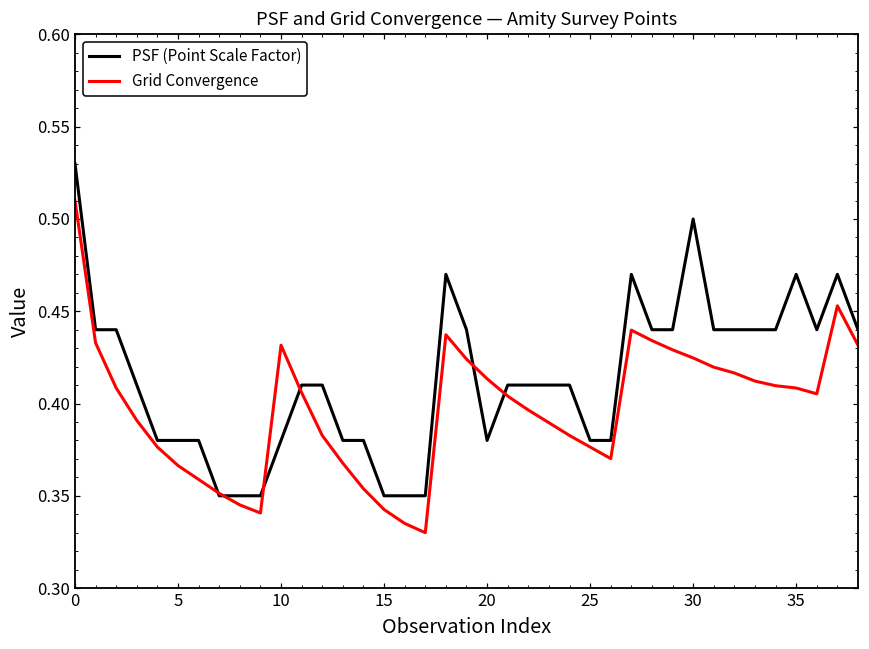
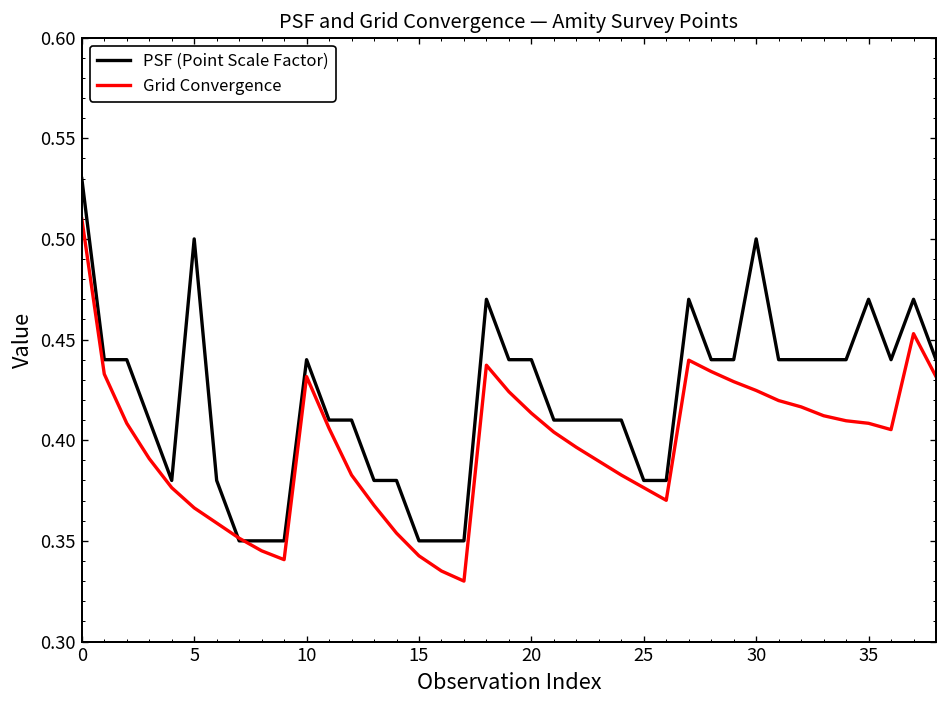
PSF (Point Scale Factor), 5: 0.380 -> 0.500
PSF (Point Scale Factor), 10: 0.380 -> 0.440
PSF (Point Scale Factor), 20: 0.380 -> 0.440
